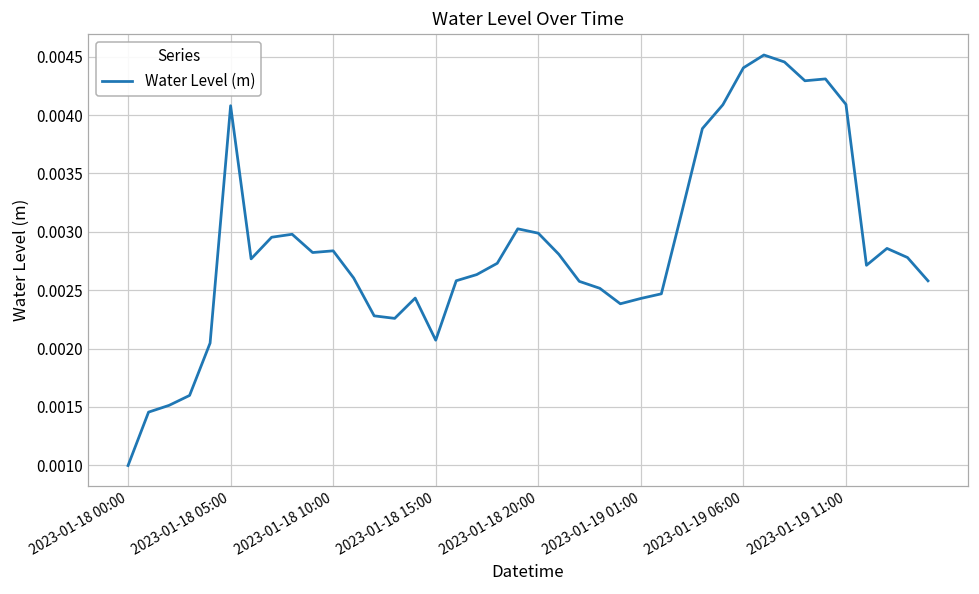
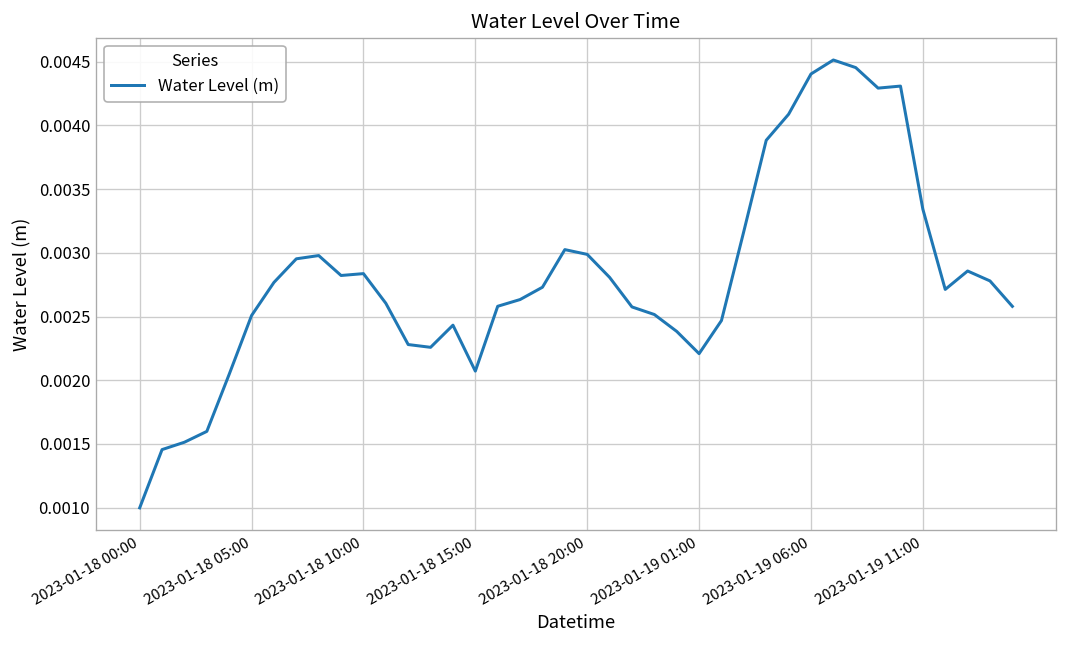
2023-01-18 05:00: 0.00408 -> 0.00251
2023-01-19 01:00: 0.00243 -> 0.00221
2023-01-19 11:00: 0.00409 -> 0.00334
